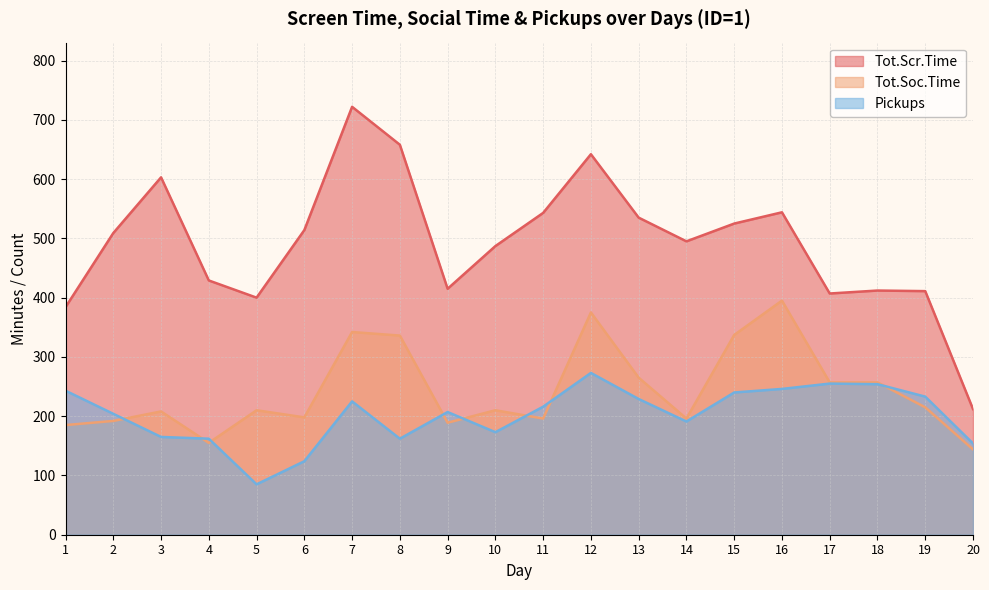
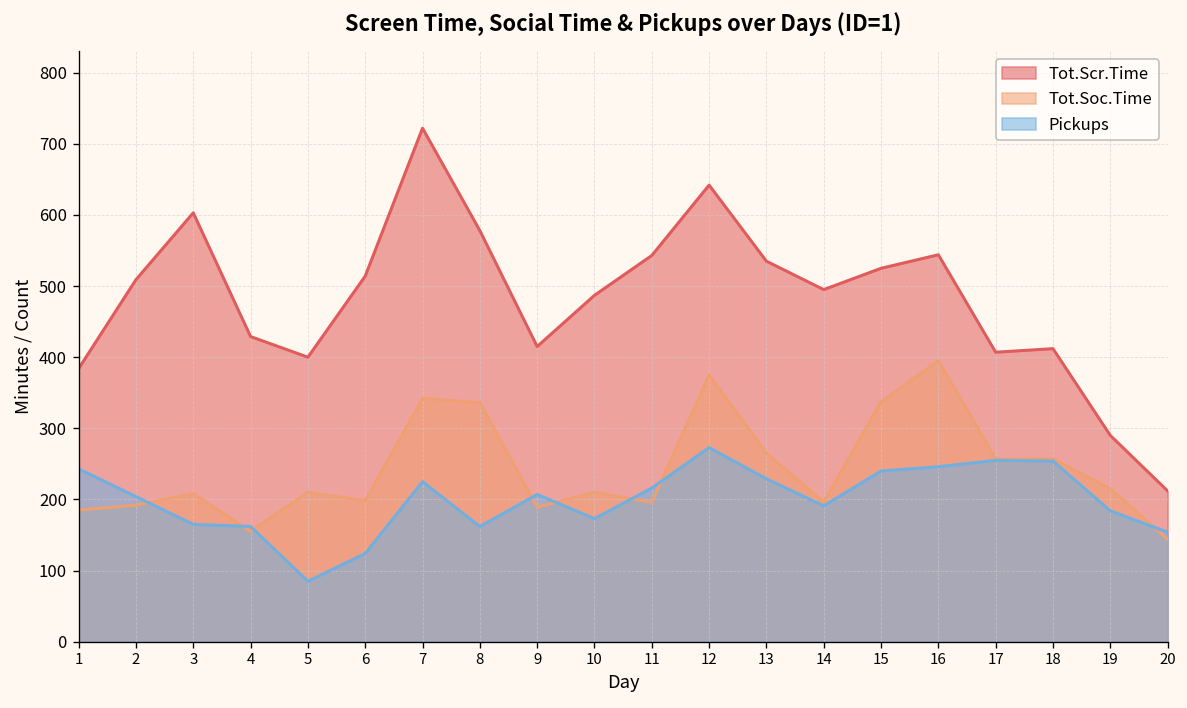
Tot.Scr.Time, 8: 660 -> 580
Tot.Scr.Time, 19: 410 -> 290
Pickups, 19: 230 -> 180
